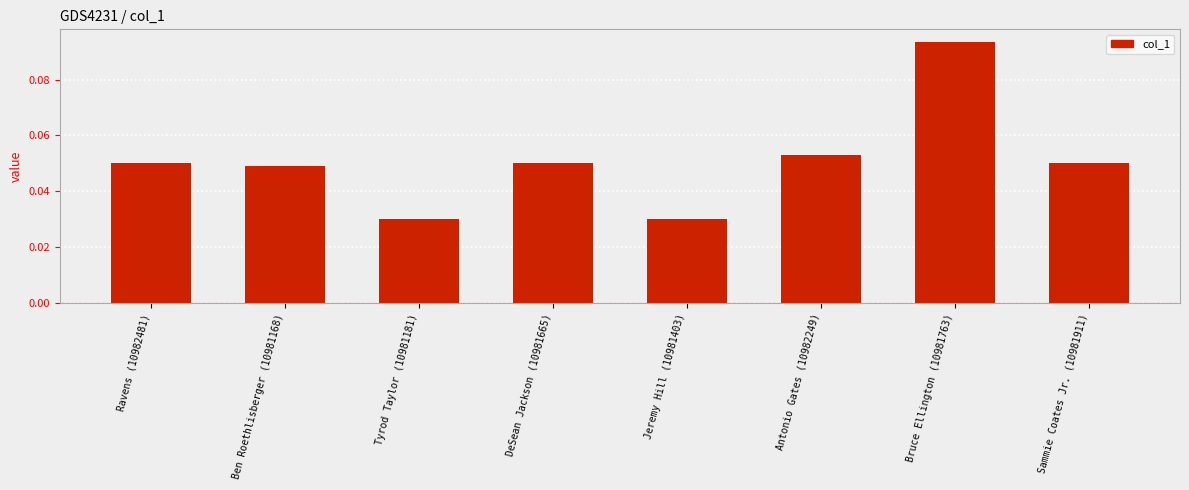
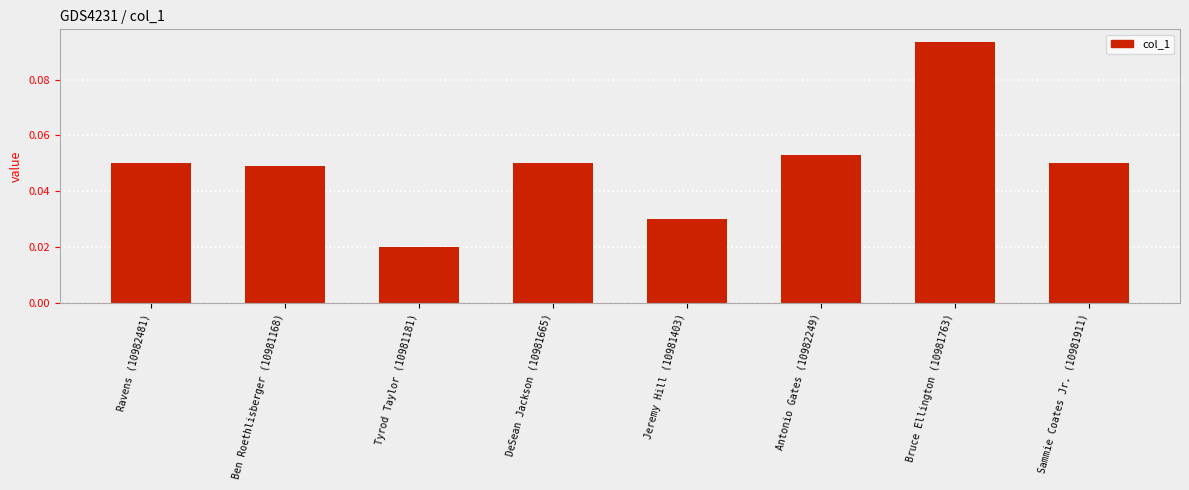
Tyrod Taylor (10981181): 0.03 -> 0.02
